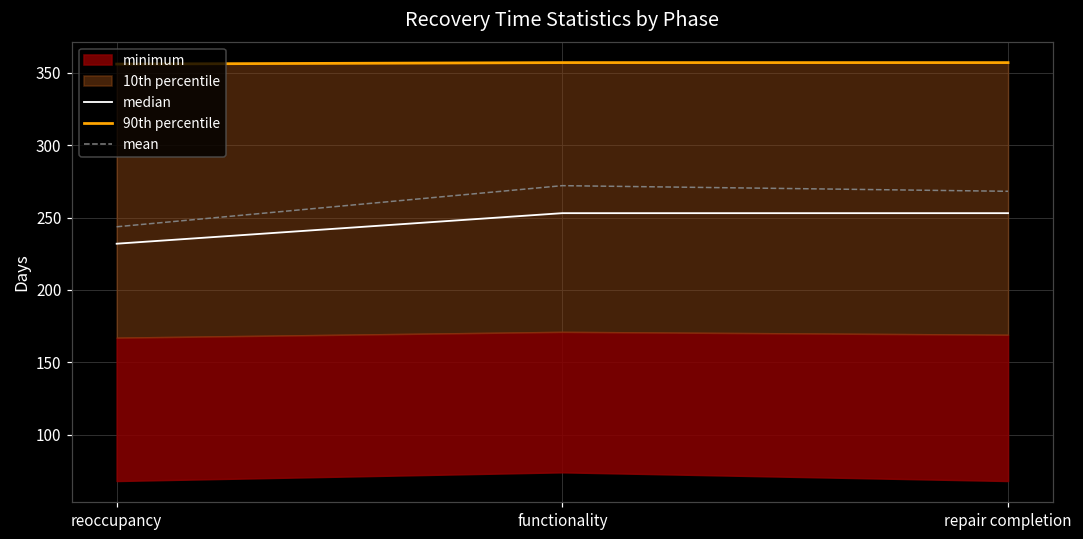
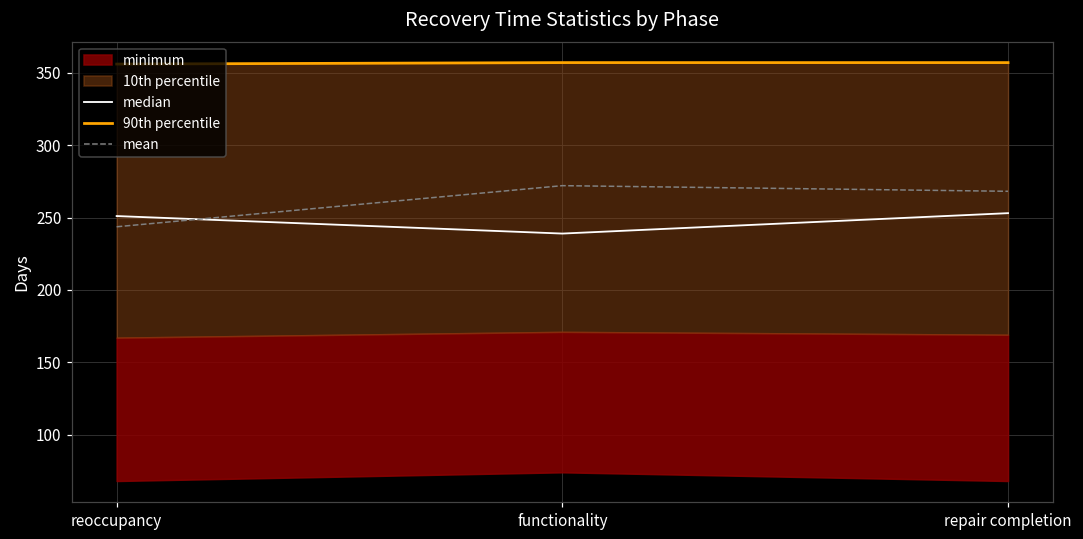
median, reoccupancy: 232 -> 251
median, functionality: 253 -> 239
